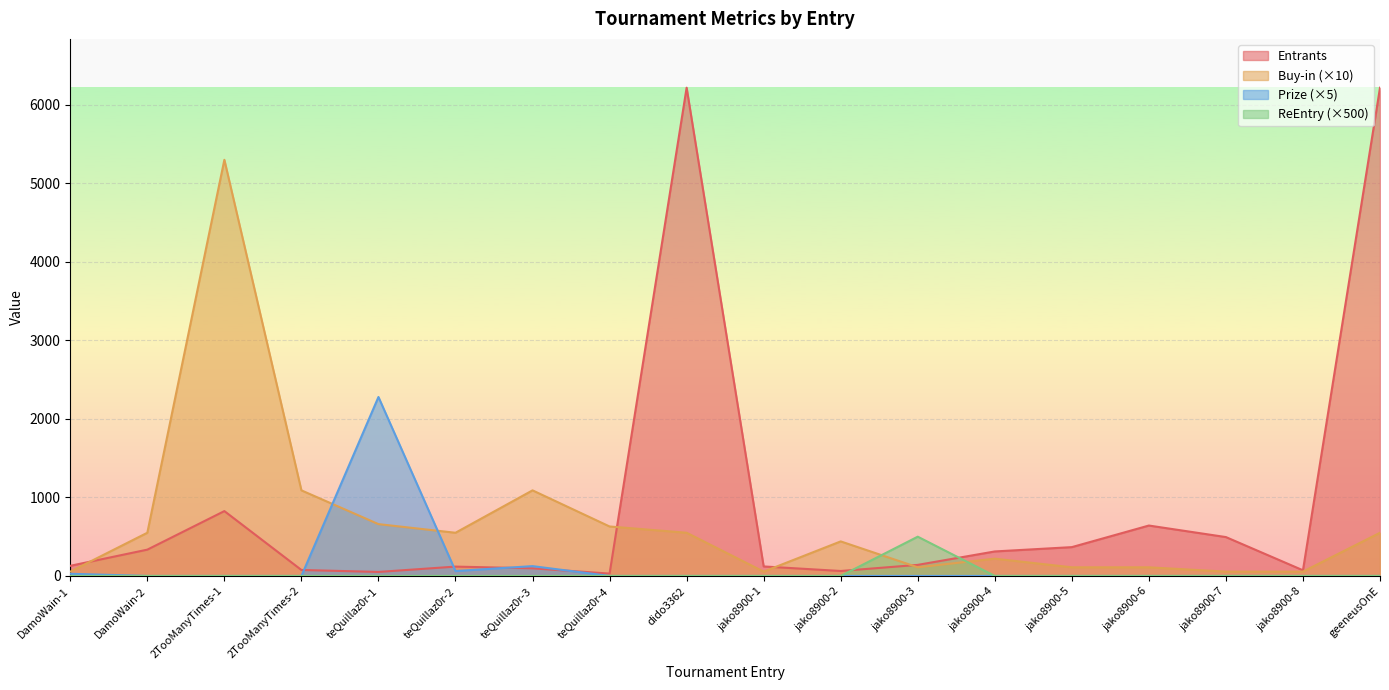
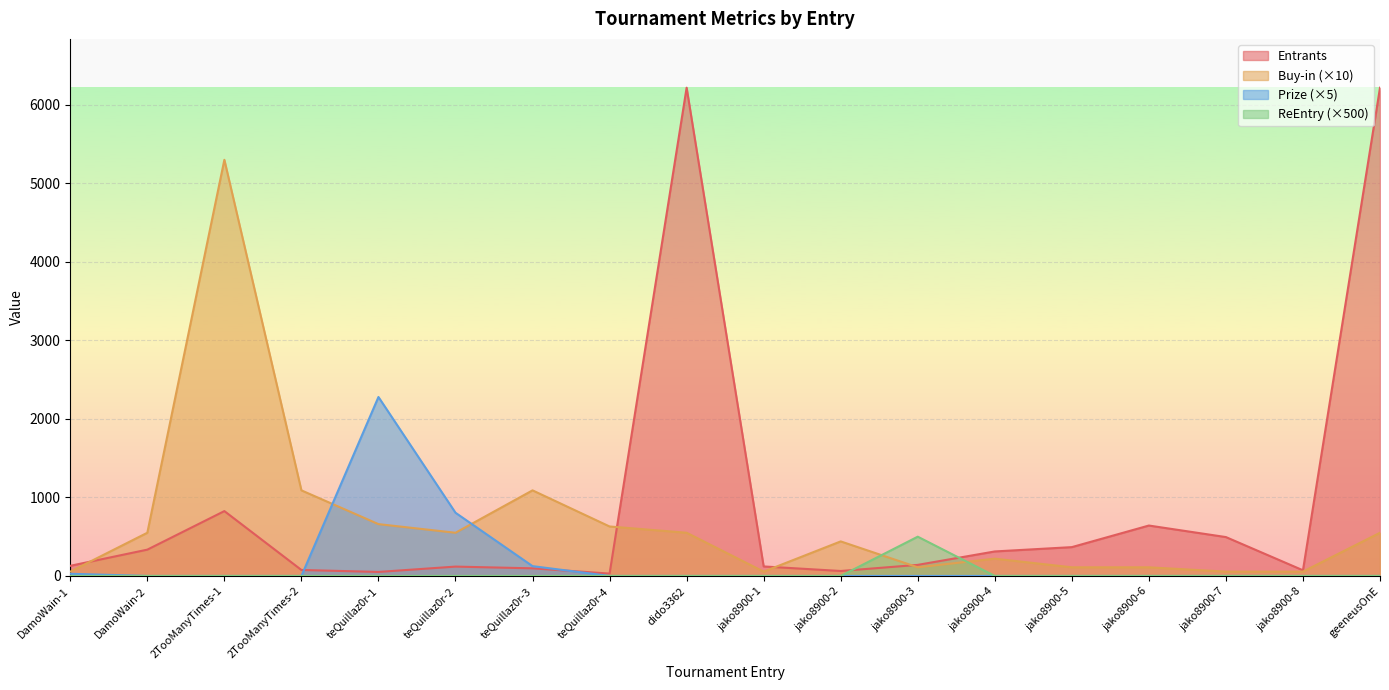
Prize (×5), teQuillaz0r-2: 100 -> 800
